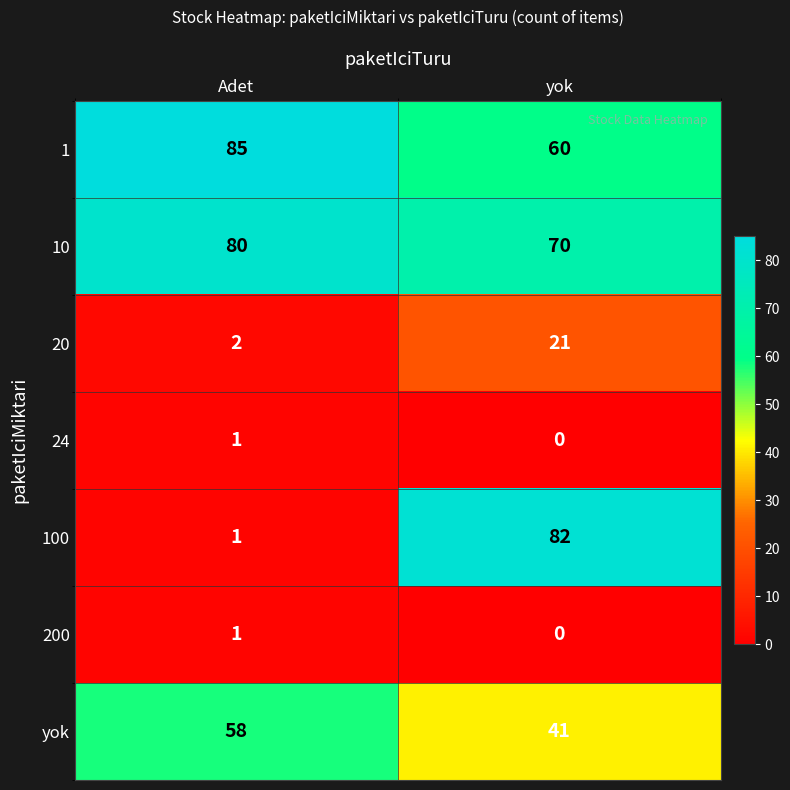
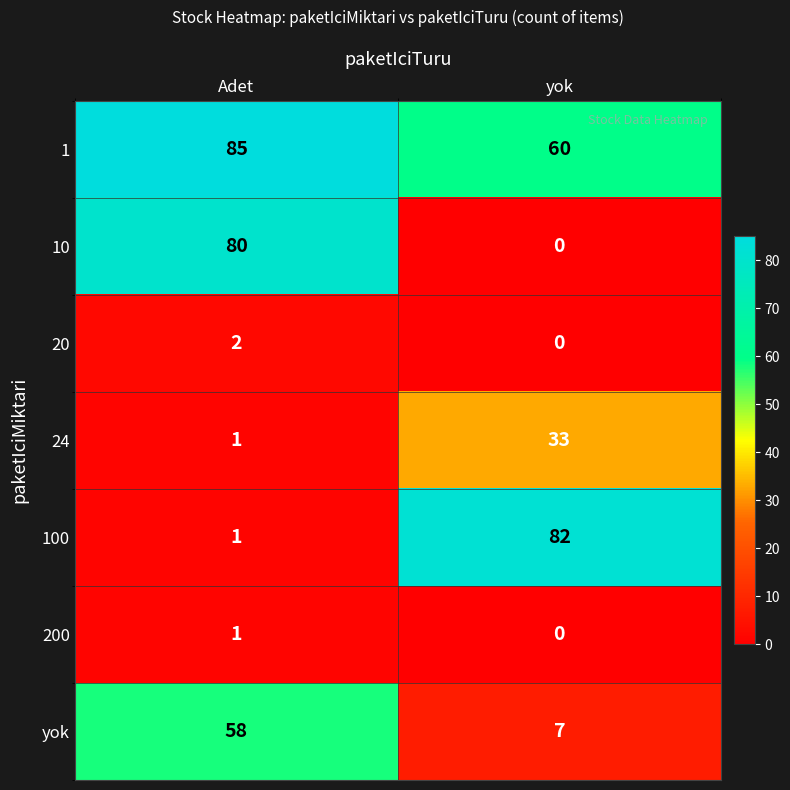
10, yok: 70 -> 0
20, yok: 21 -> 0
24, yok: 0 -> 33
yok, yok: 41 -> 7
